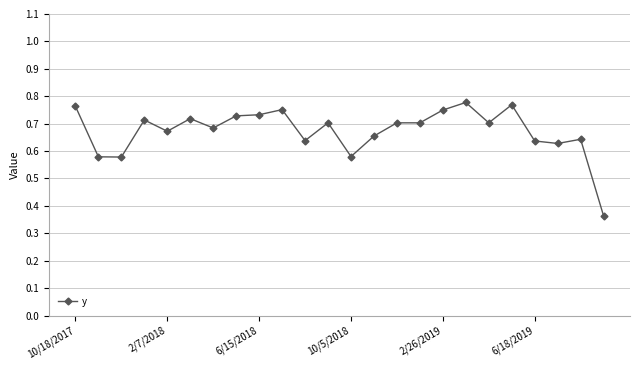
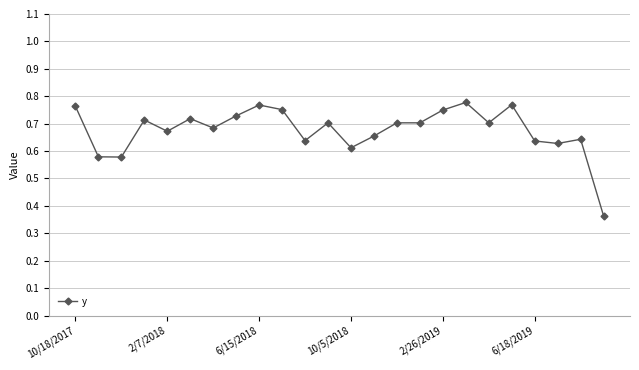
6/15/2018: 0.73 -> 0.77
10/5/2018: 0.58 -> 0.61
